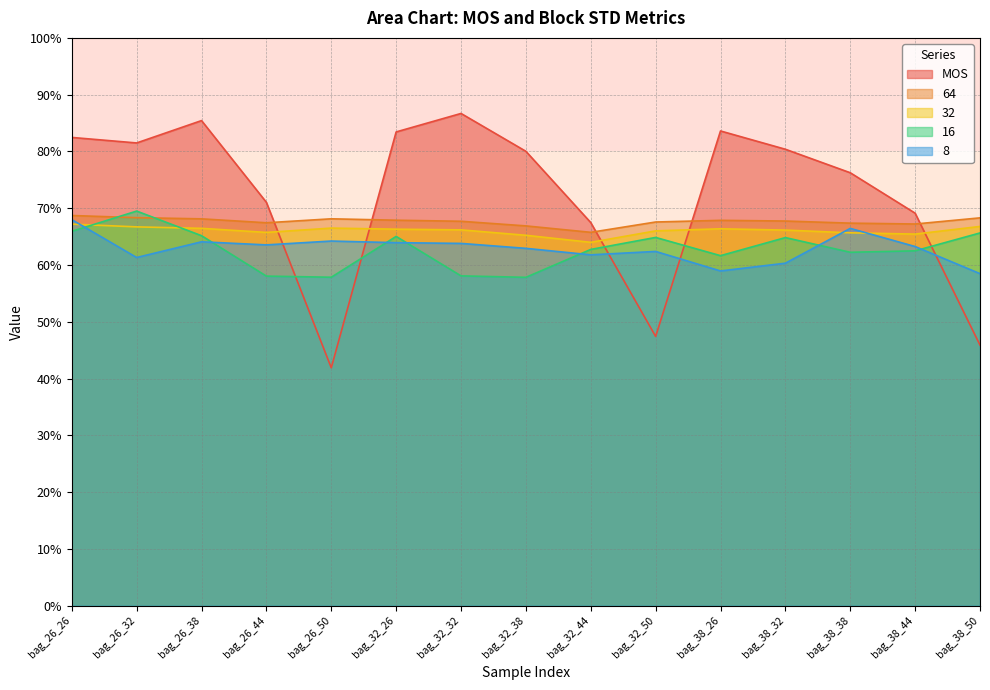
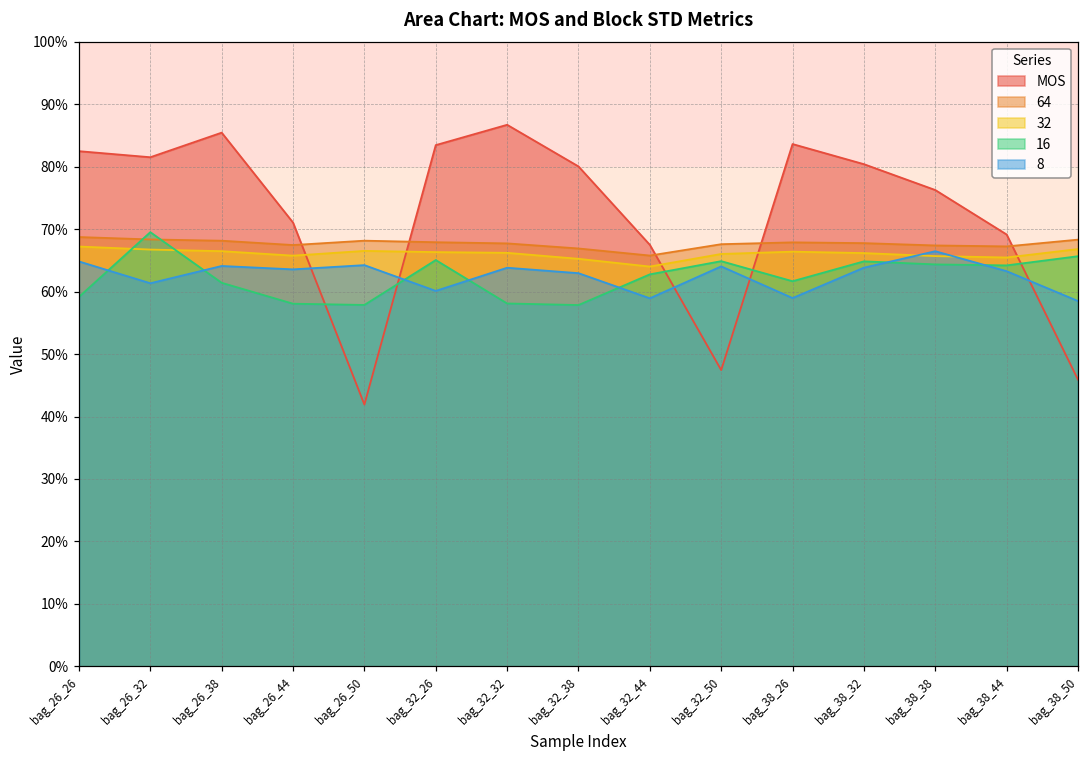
16, bag_26_26: 66% -> 59%
8, bag_26_26: 68% -> 65%
16, bag_26_38: 65% -> 61%
8, bag_32_26: 64% -> 60%
8, bag_32_44: 62% -> 59%
8, bag_32_50: 62% -> 64%
8, bag_38_32: 60% -> 64%
16, bag_38_38: 62% -> 64%
16, bag_38_44: 63% -> 64%
